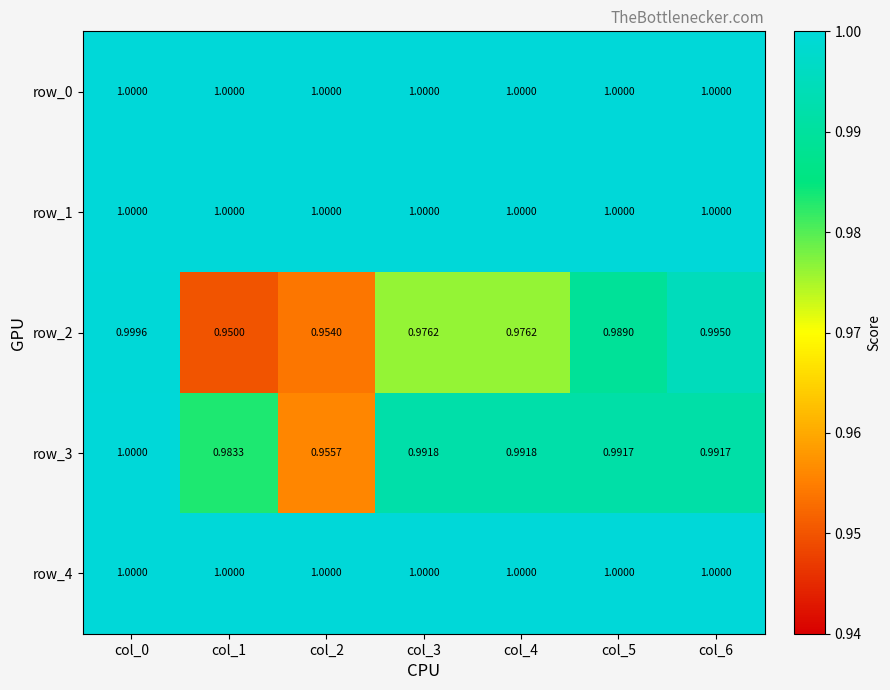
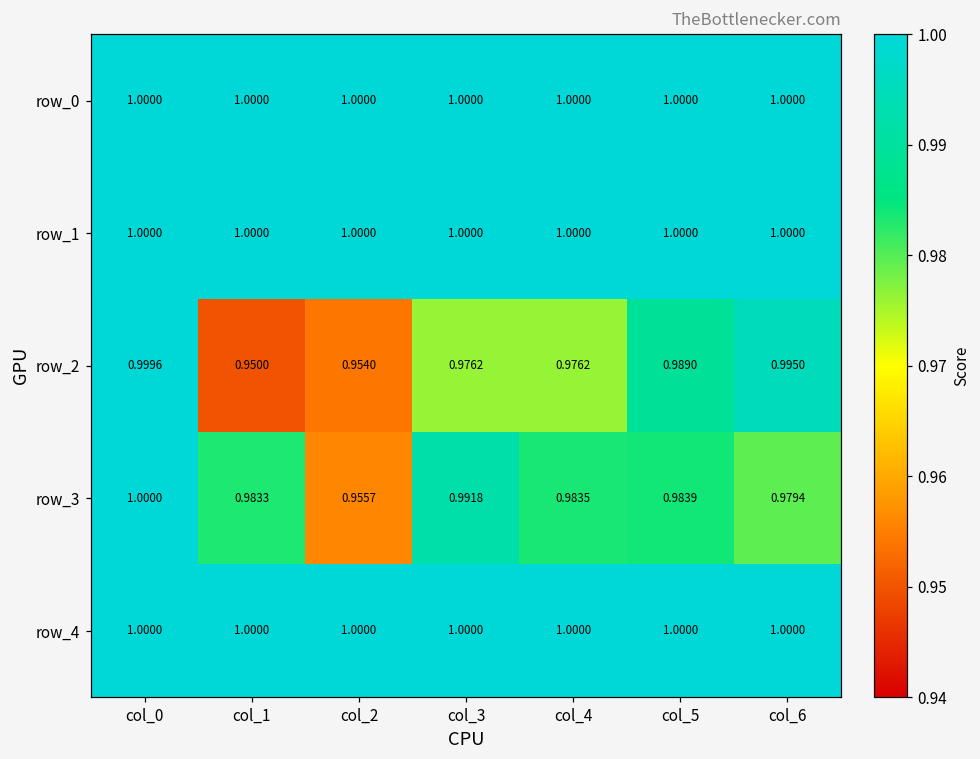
row_3, col_4: 0.9918 -> 0.9835
row_3, col_5: 0.9917 -> 0.9839
row_3, col_6: 0.9917 -> 0.9794
